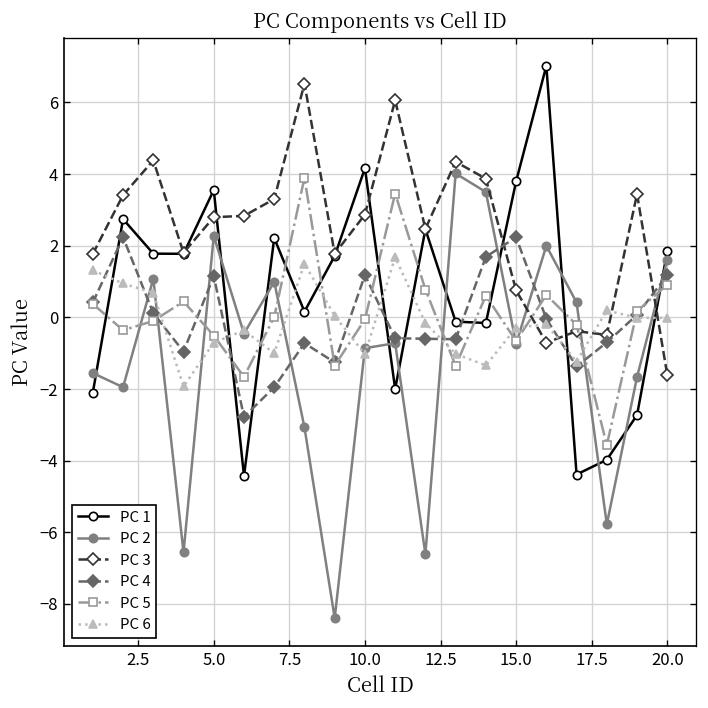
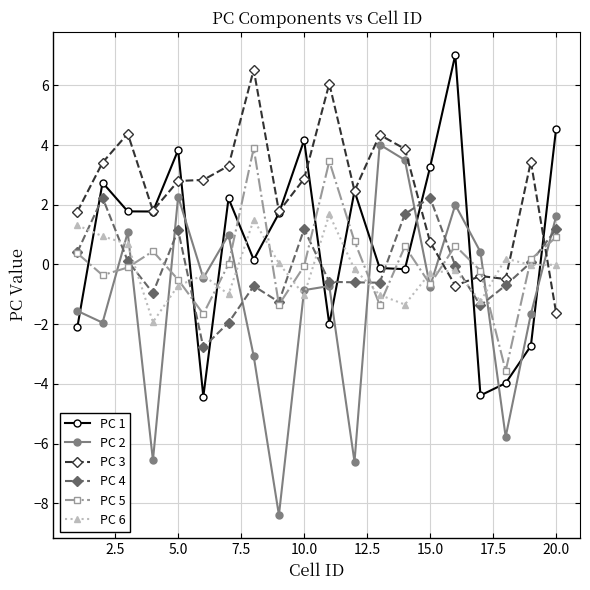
PC 1, 5.0: 3.6 -> 3.8
PC 1, 15.0: 3.8 -> 3.3
PC 1, 20.0: 1.8 -> 4.5
